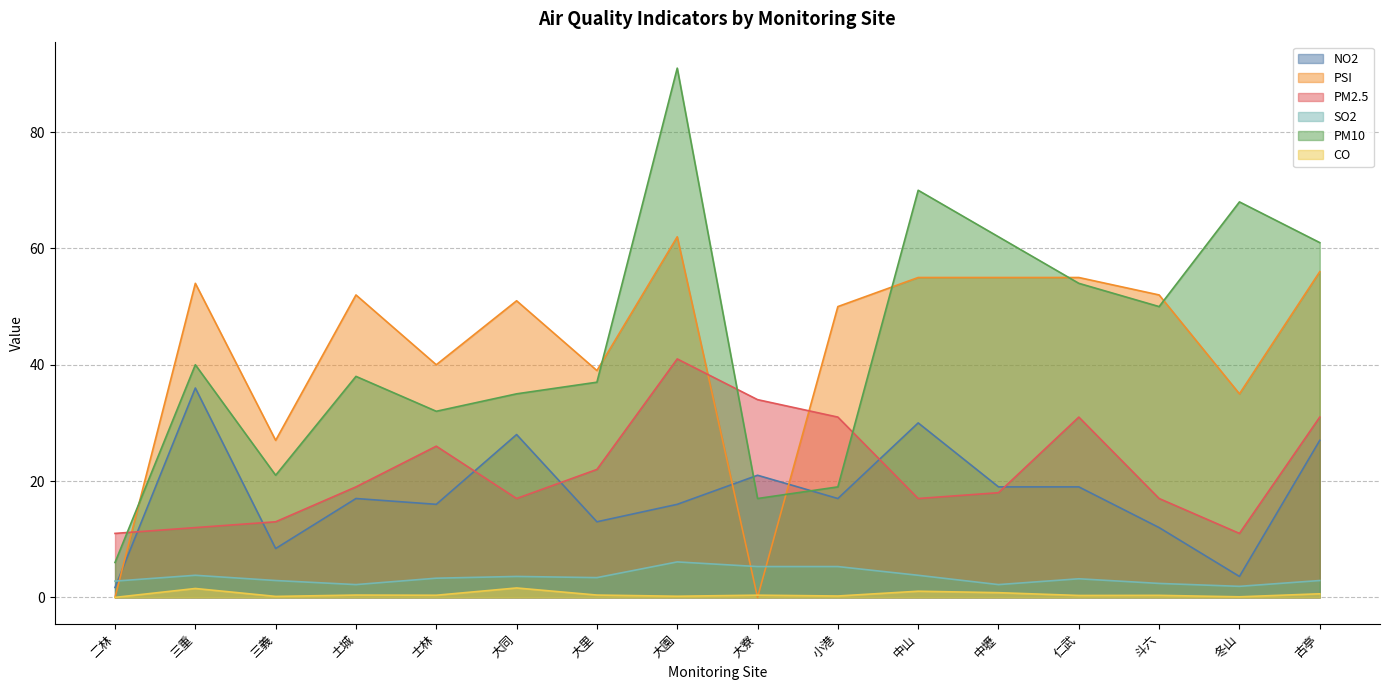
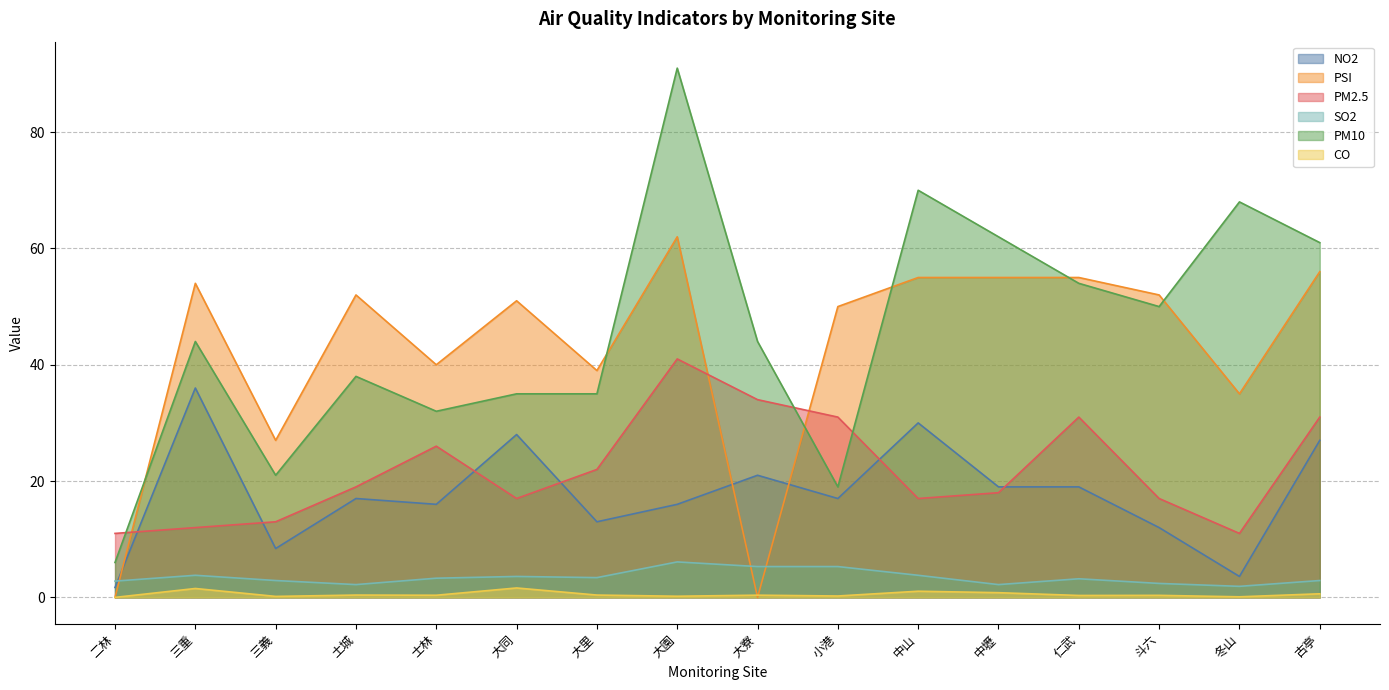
PM10, 三重: 40 -> 44
PM10, 大里: 37 -> 35
PM10, 大寮: 17 -> 44
